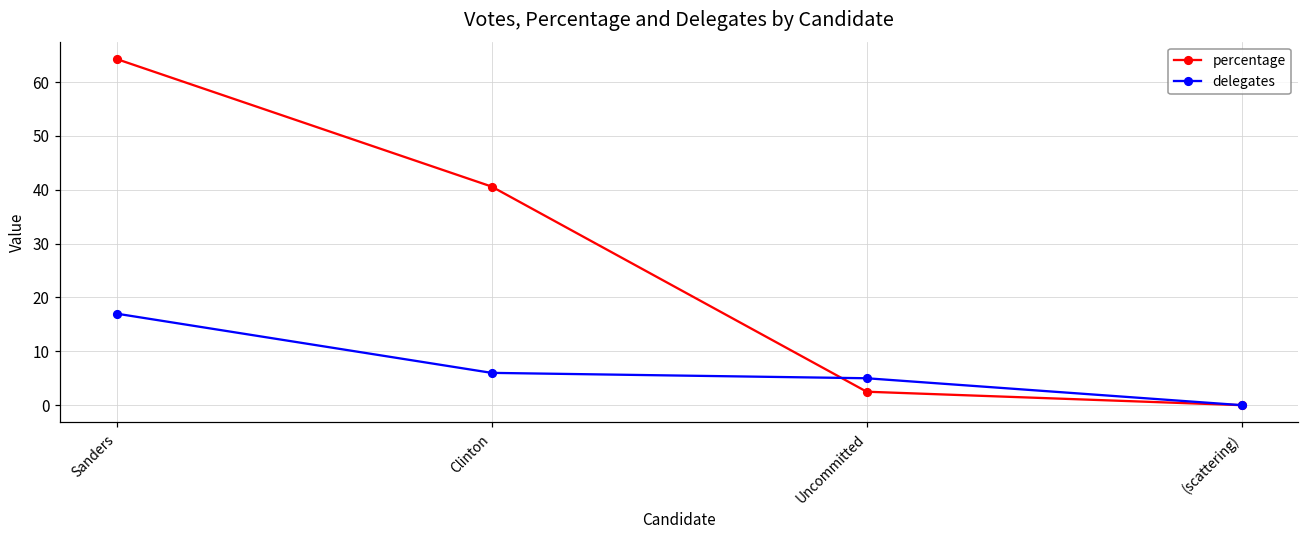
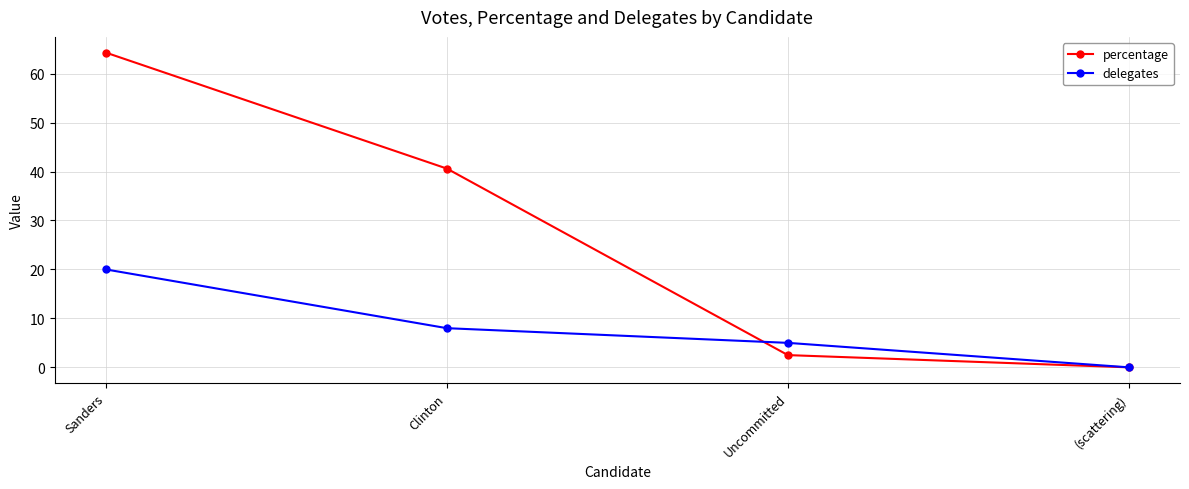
delegates, Sanders: 17 -> 20
delegates, Clinton: 6 -> 8
